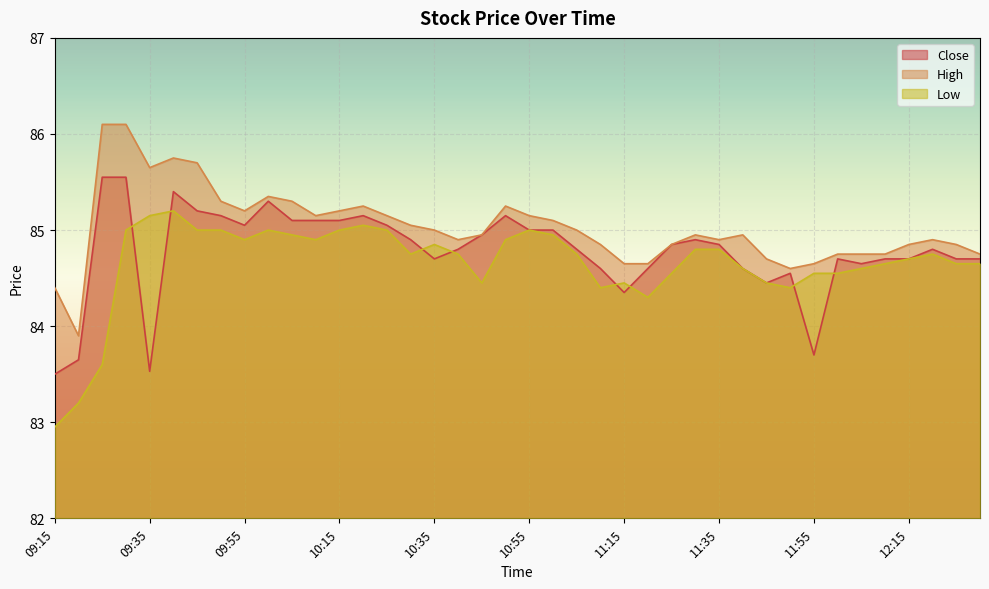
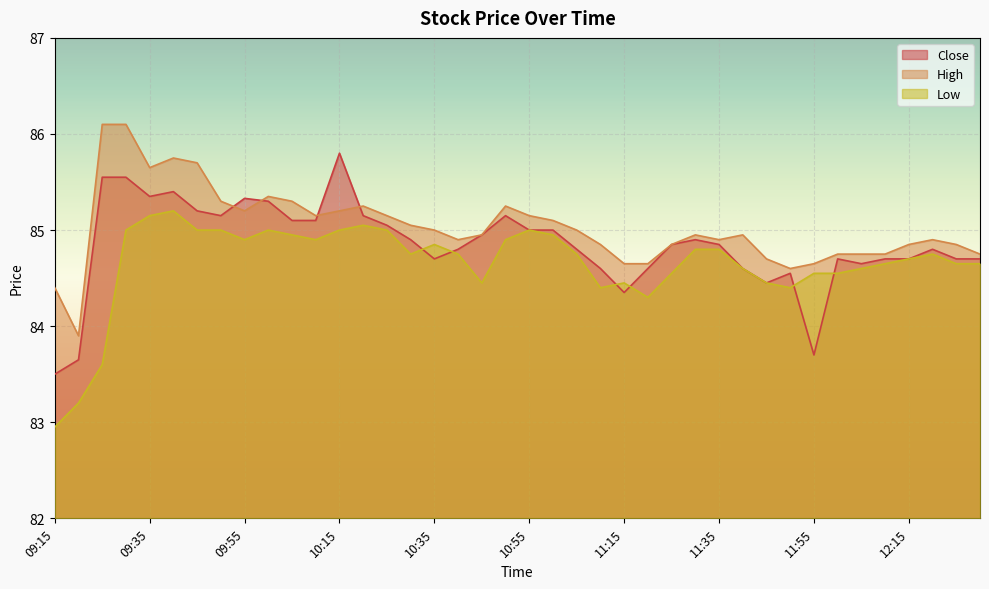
Close, 09:35: 83.5 -> 85.4
Close, 09:55: 85.1 -> 85.3
Close, 10:15: 85.1 -> 85.8
